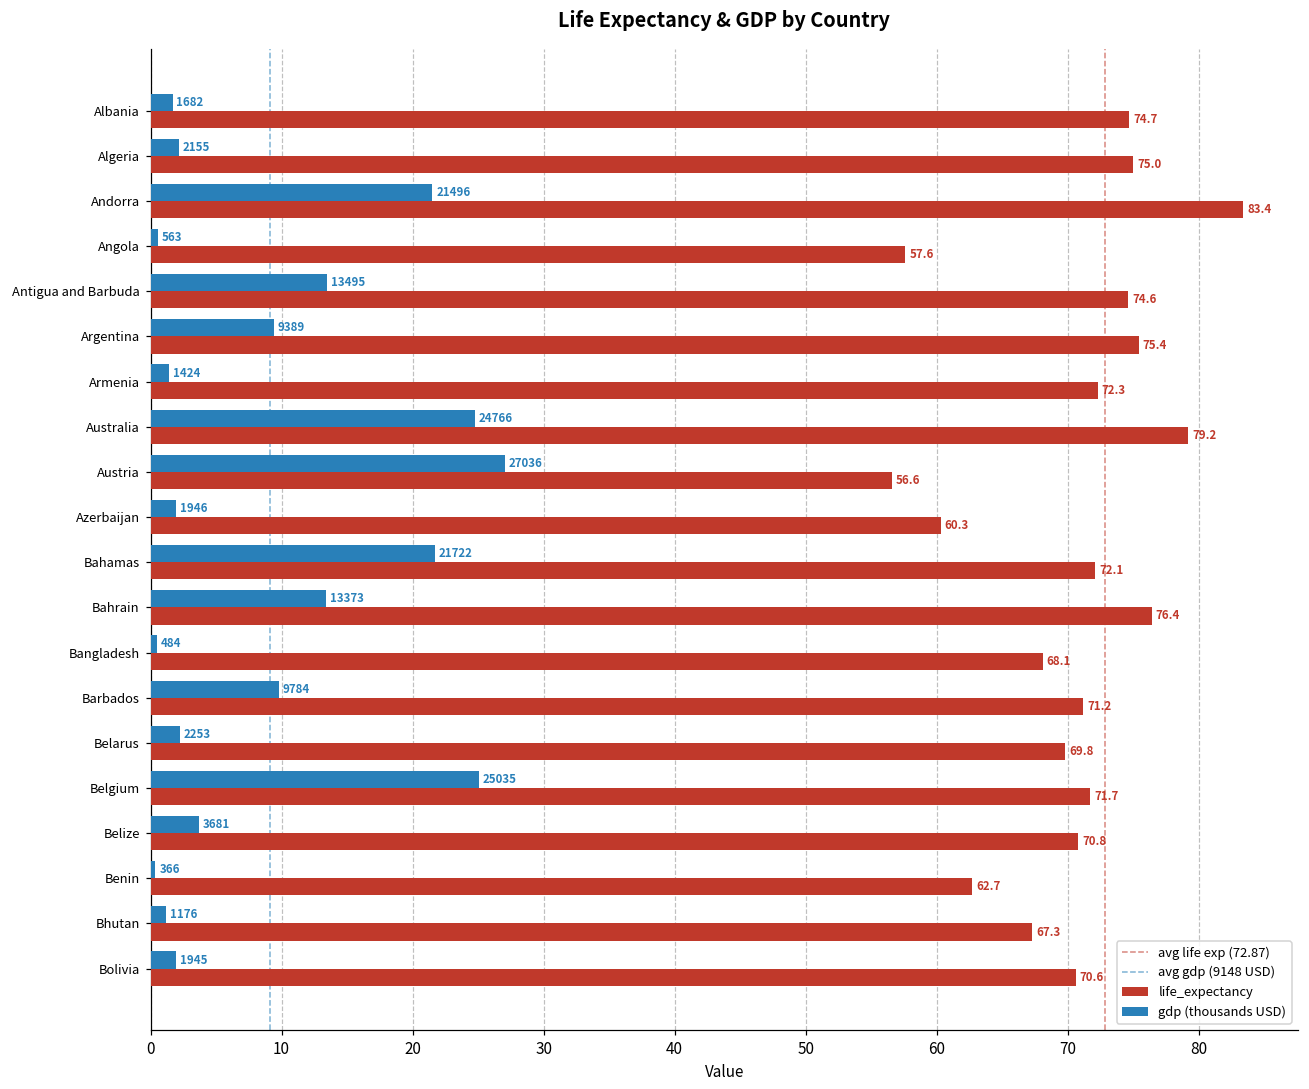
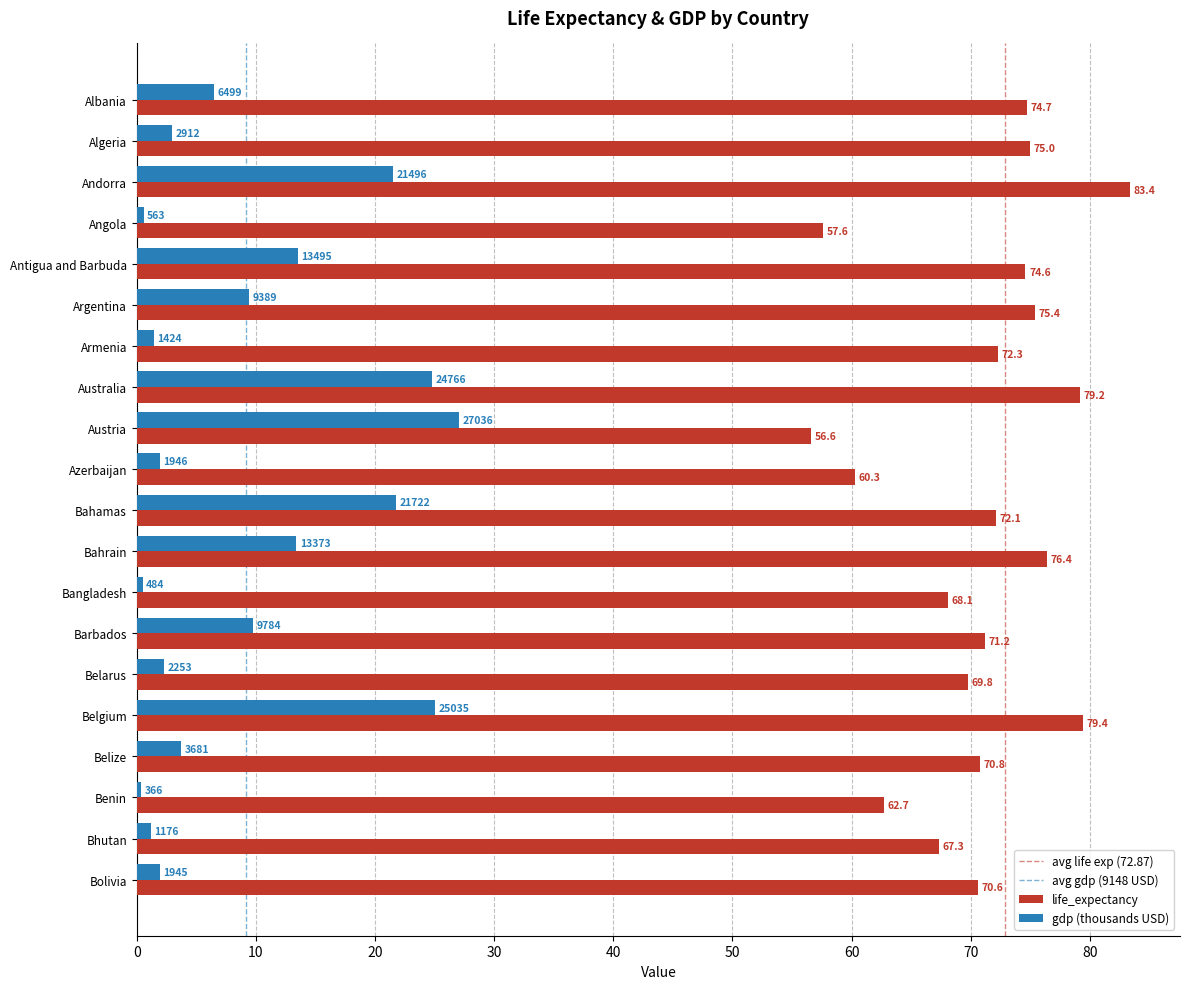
gdp (thousands USD), Albania: 1682 -> 6499
gdp (thousands USD), Algeria: 2155 -> 2912
life_expectancy, Belgium: 71.7 -> 79.4
